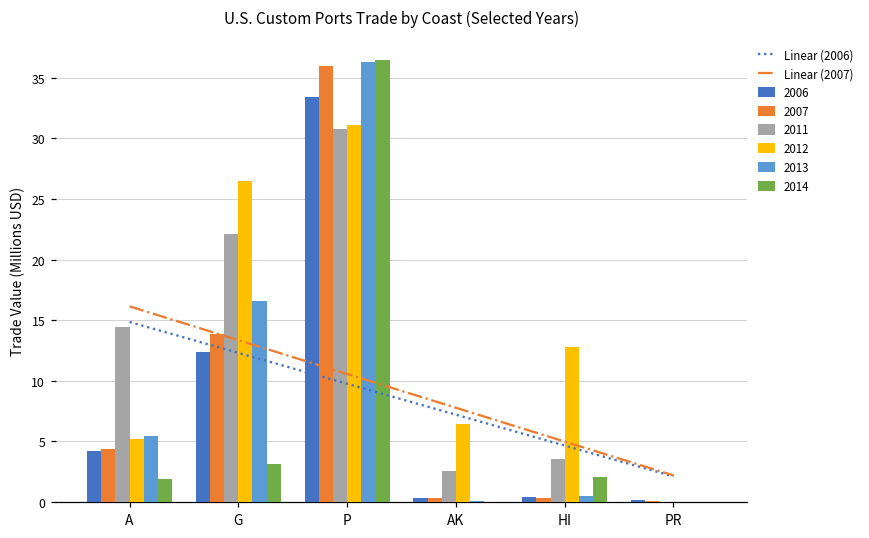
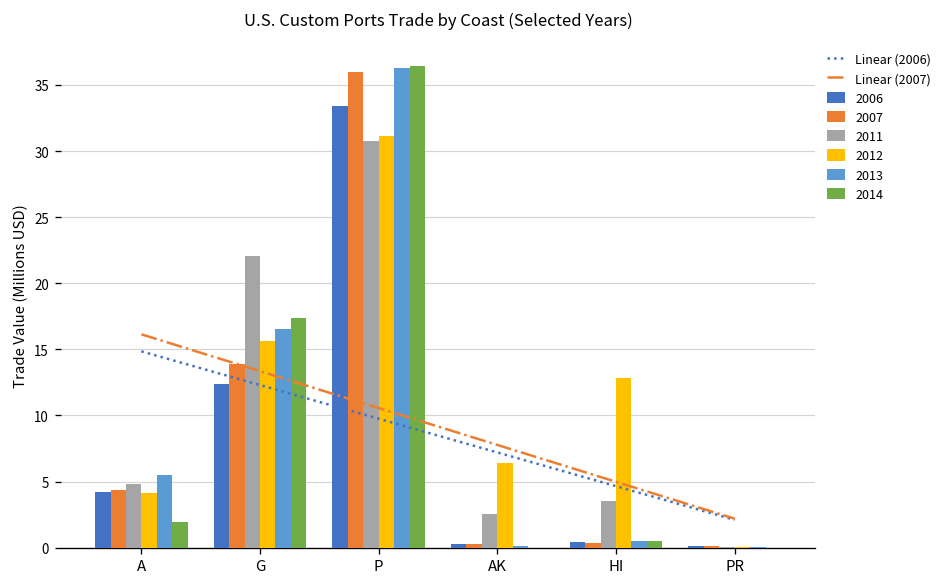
2011, A: 14.4 -> 4.8
2012, A: 5.2 -> 4.1
2012, G: 26.5 -> 15.6
2014, G: 3.1 -> 17.4
2014, HI: 2.1 -> 0.5
